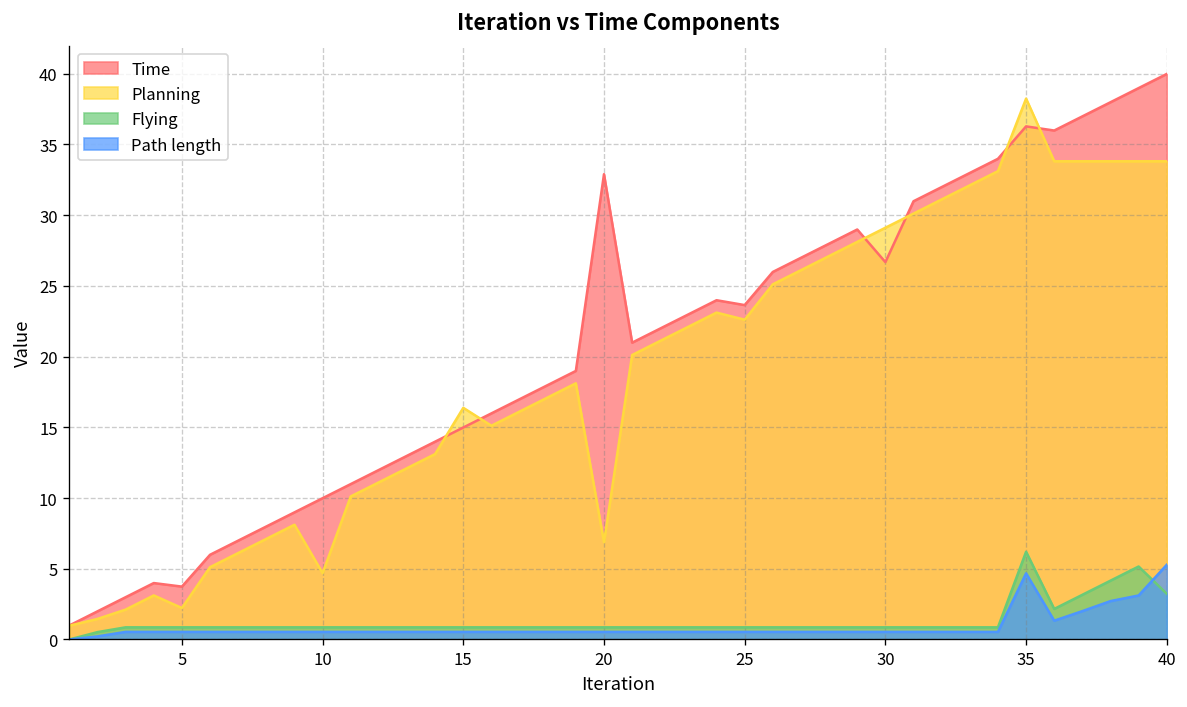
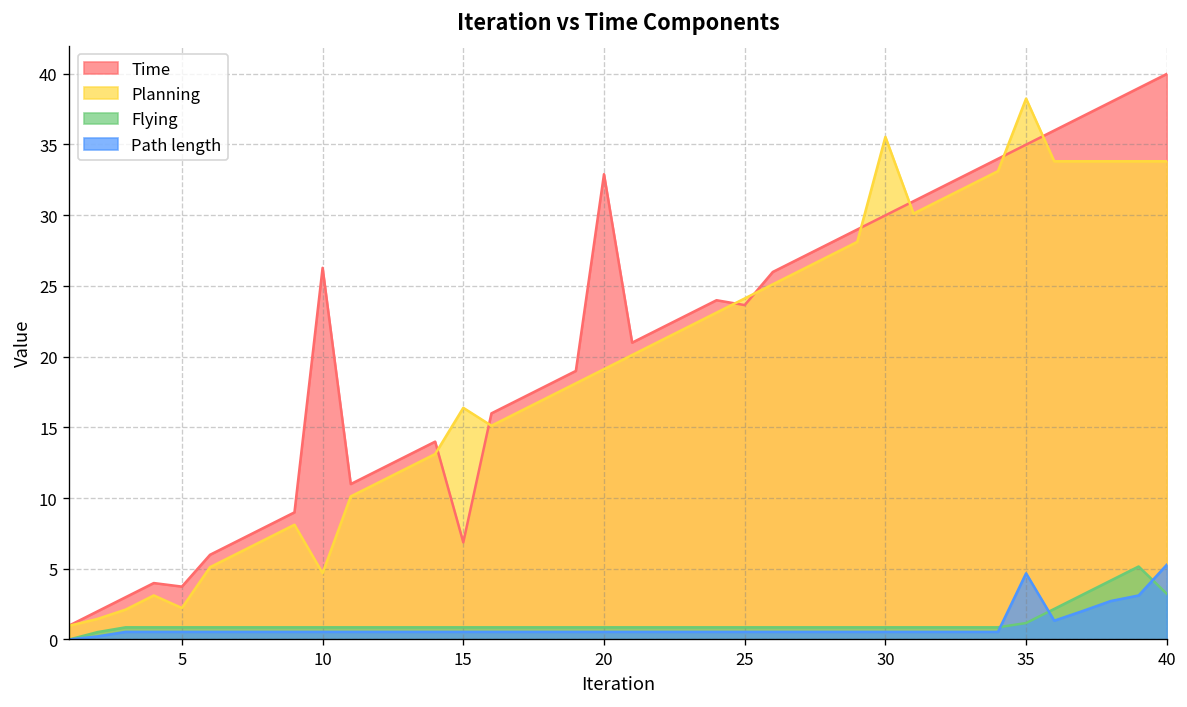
Time, 10: 10.0 -> 26.3
Time, 15: 15.0 -> 6.9
Planning, 20: 6.9 -> 19.1
Planning, 25: 22.6 -> 24.1
Time, 30: 26.7 -> 30.0
Planning, 30: 29.1 -> 35.5
Time, 35: 36.3 -> 35.0
Flying, 35: 6.2 -> 1.2
